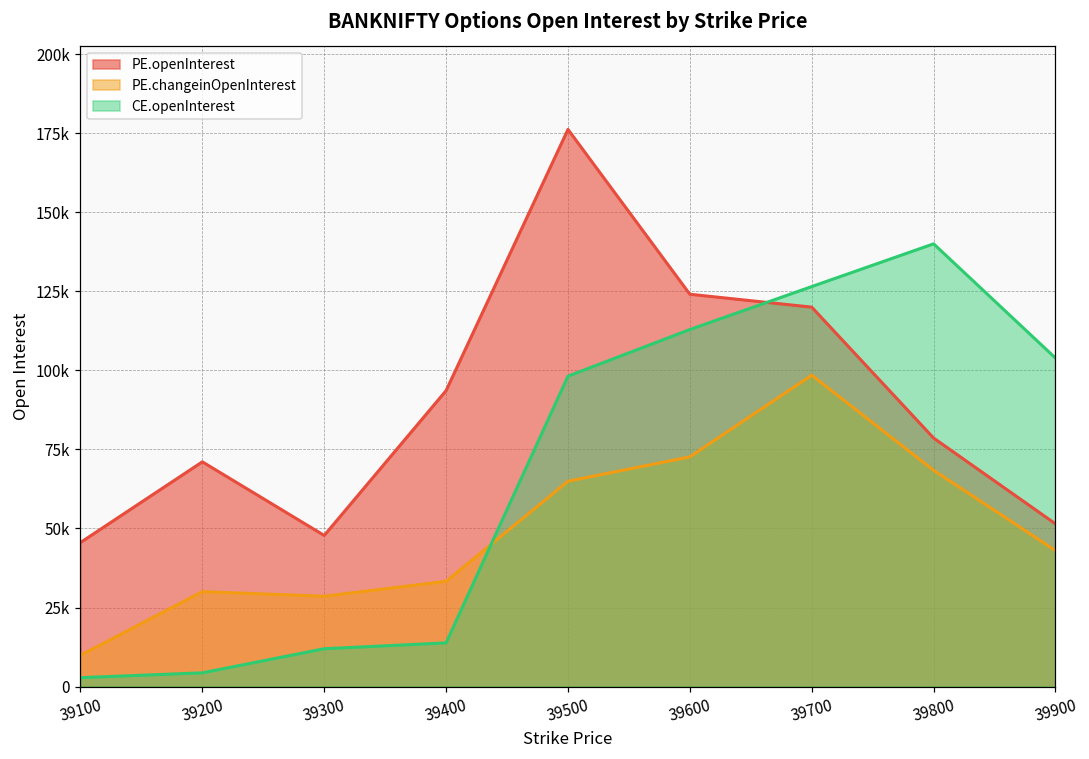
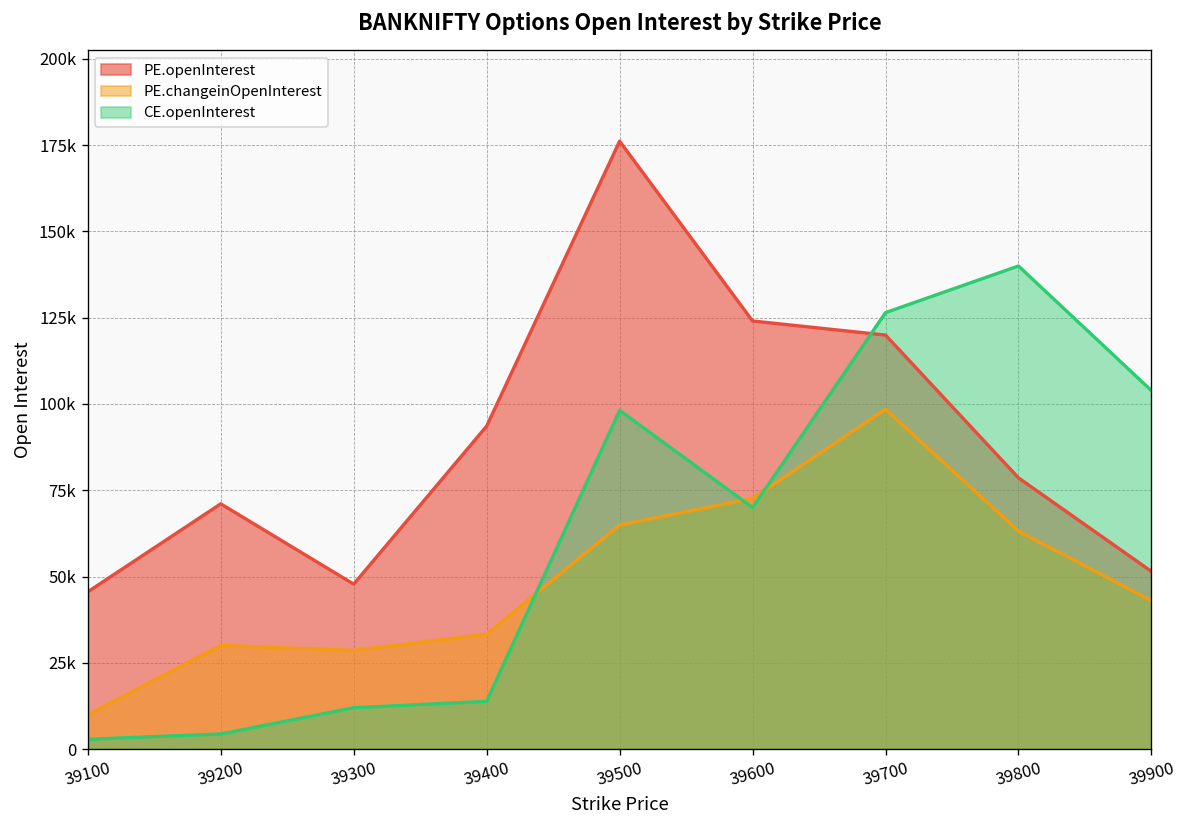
CE.openInterest, 39600: 113000 -> 70000
PE.changeinOpenInterest, 39800: 68000 -> 63000
